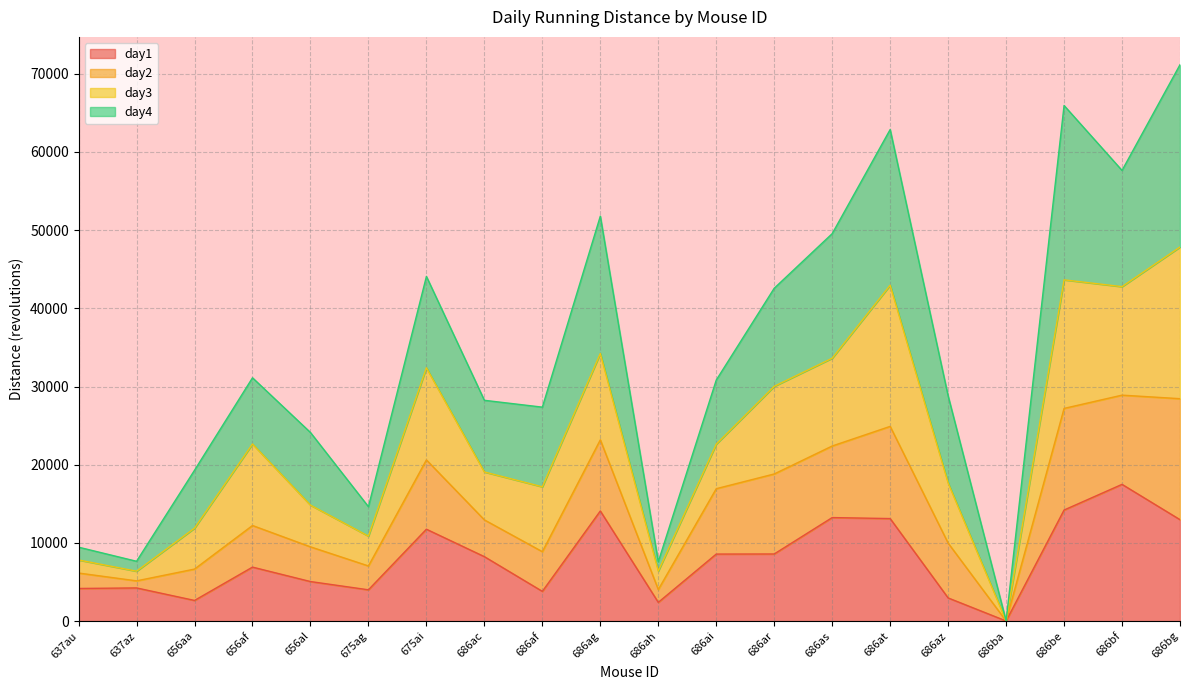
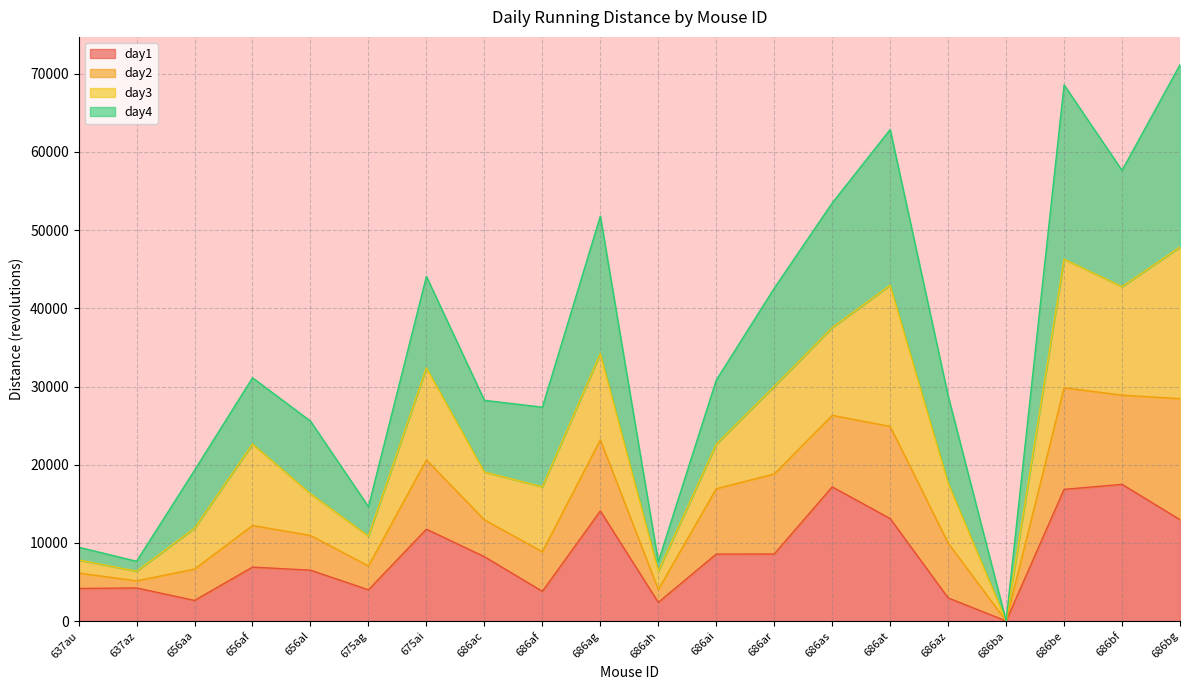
day1, 656al: 5000 -> 7000
day1, 686as: 13000 -> 17000
day1, 686be: 14000 -> 17000
